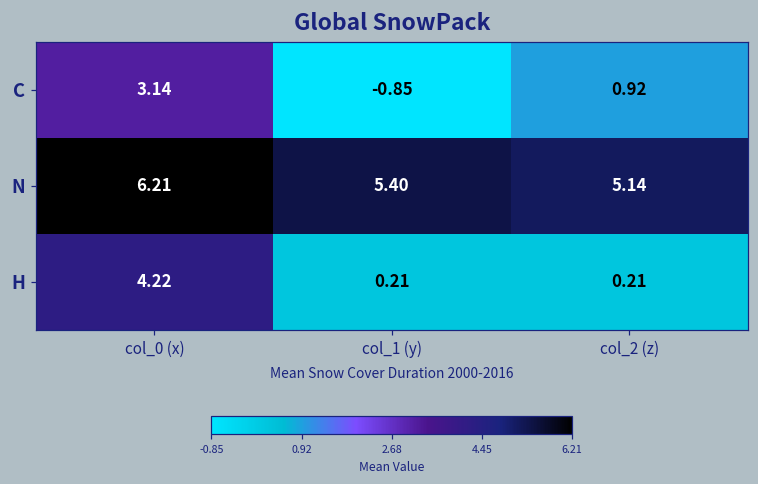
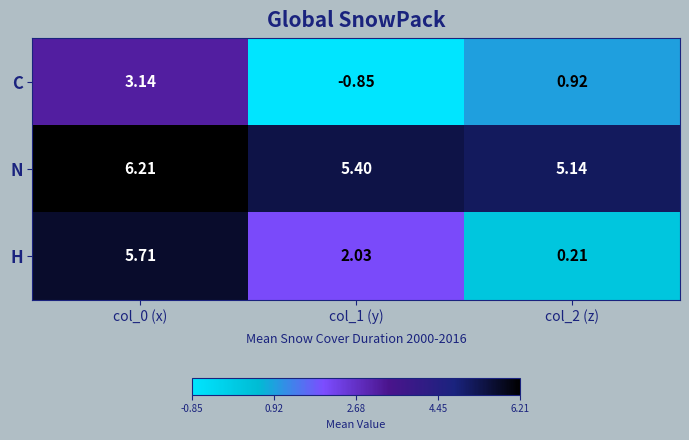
H, col_0 (x): 4.22 -> 5.71
H, col_1 (y): 0.21 -> 2.03
